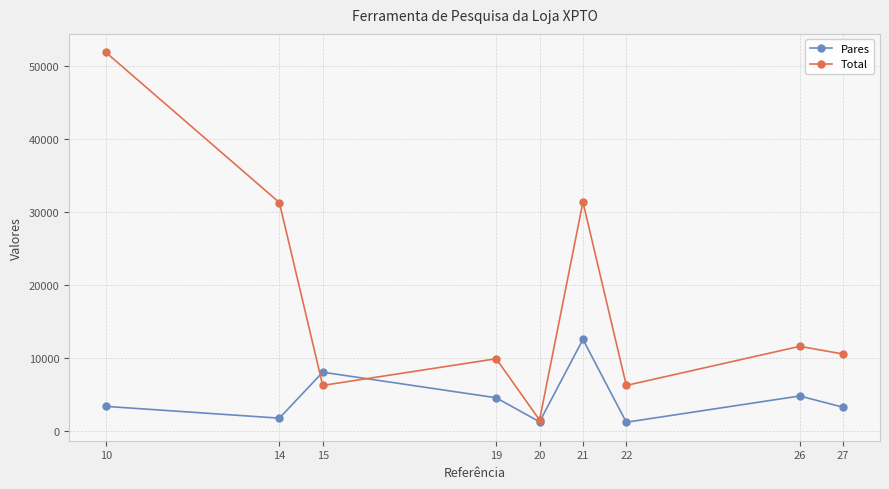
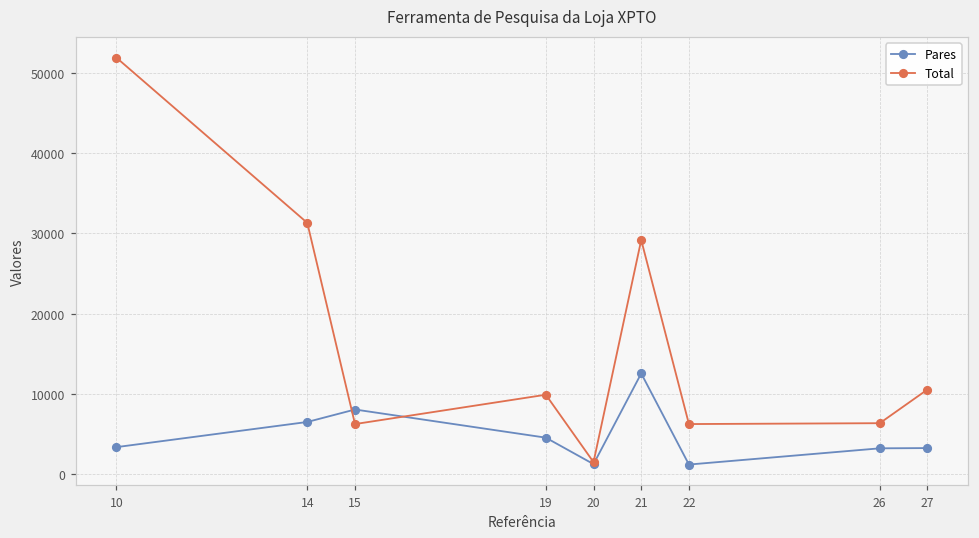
Pares, 14: 2000 -> 7000
Total, 21: 31000 -> 29000
Pares, 26: 5000 -> 3000
Total, 26: 12000 -> 6000
